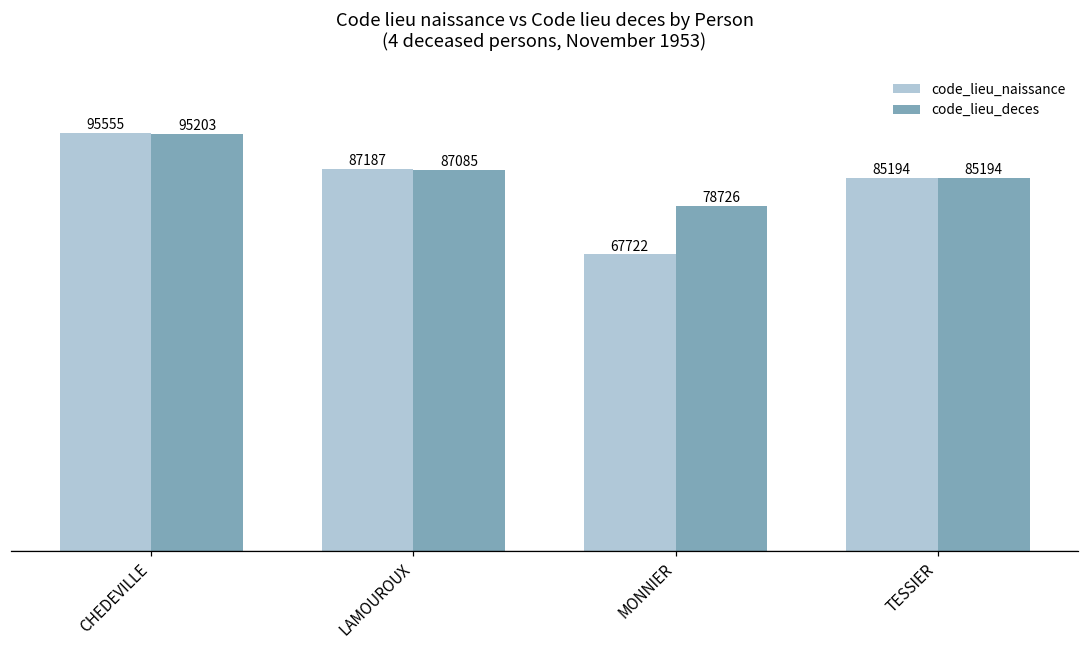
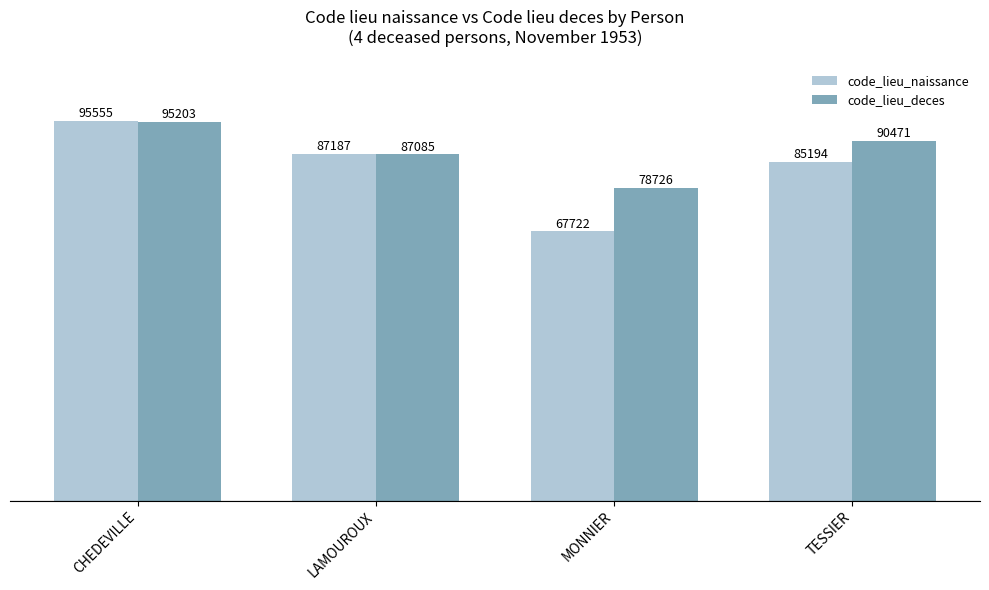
code_lieu_deces, TESSIER: 85194 -> 90471
